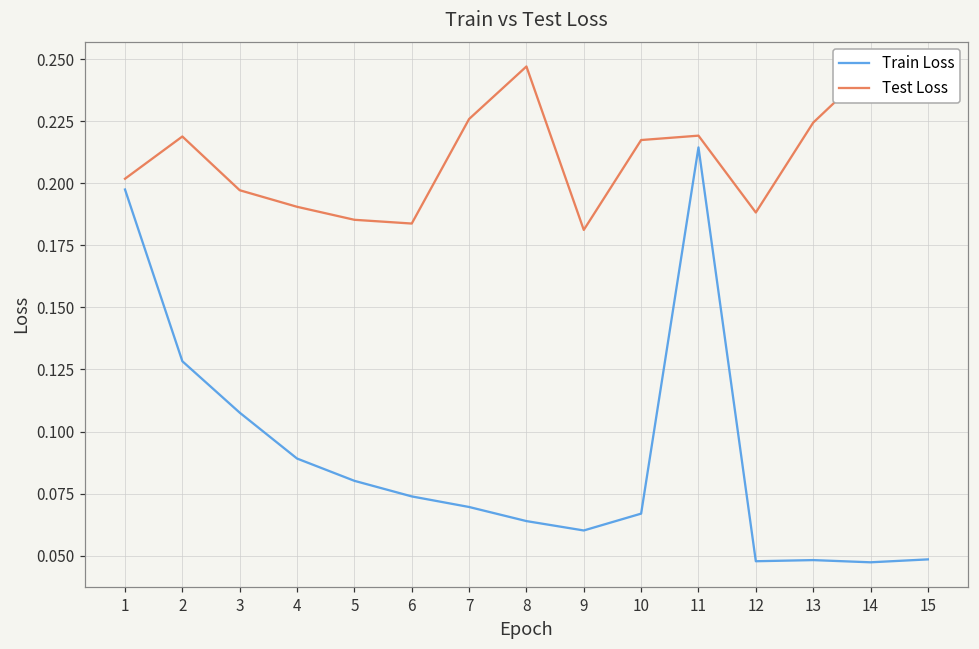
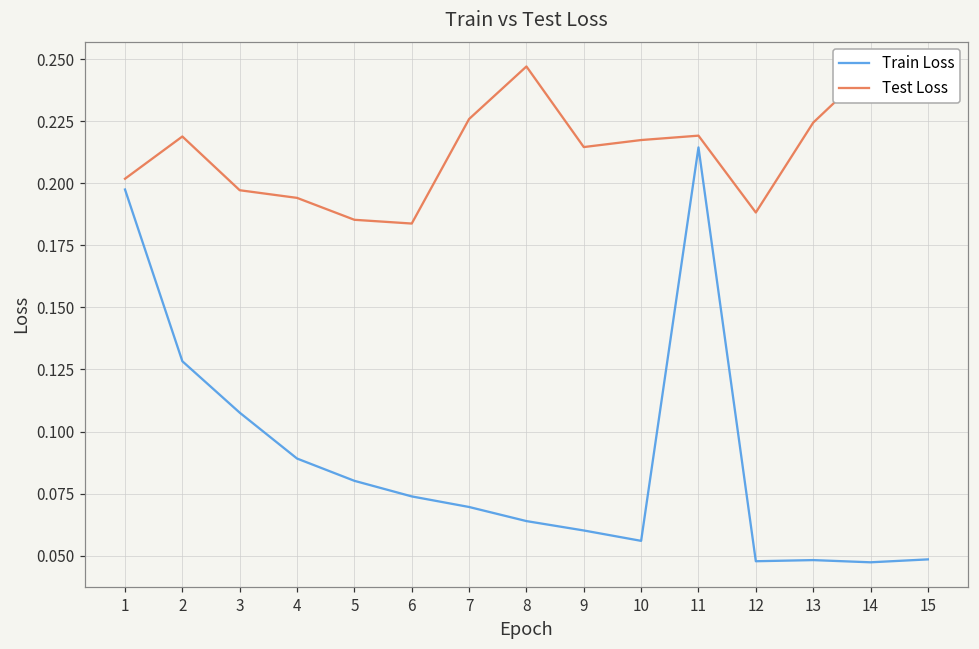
Test Loss, 4: 0.191 -> 0.194
Test Loss, 9: 0.181 -> 0.215
Train Loss, 10: 0.067 -> 0.056
